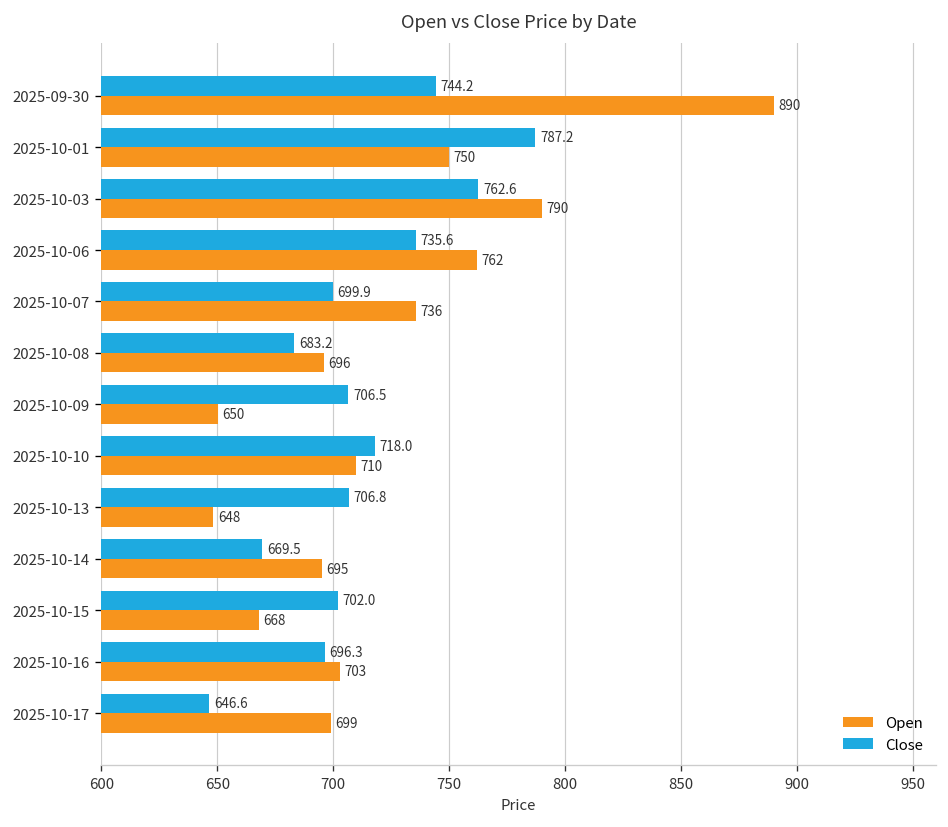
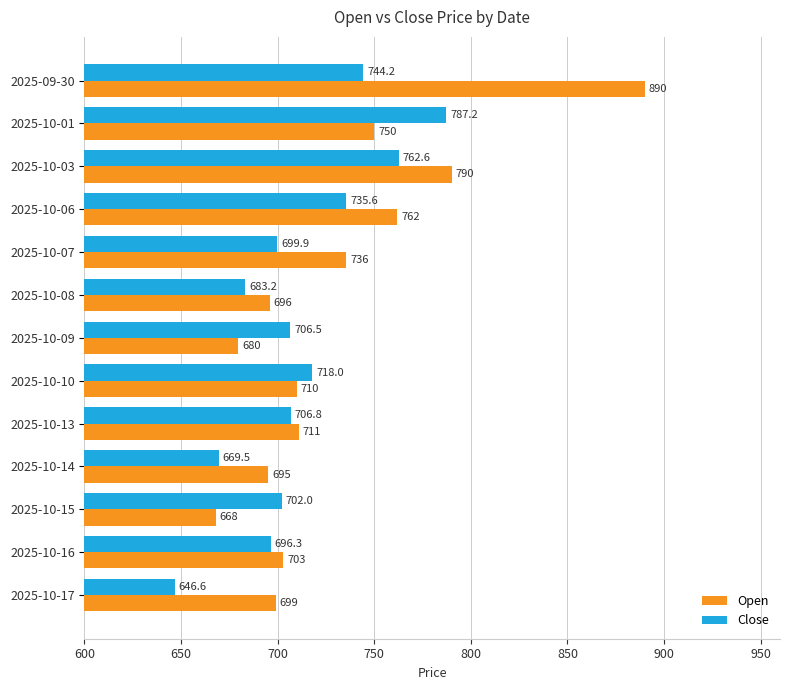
Open, 2025-10-09: 650 -> 680
Open, 2025-10-13: 648 -> 711
